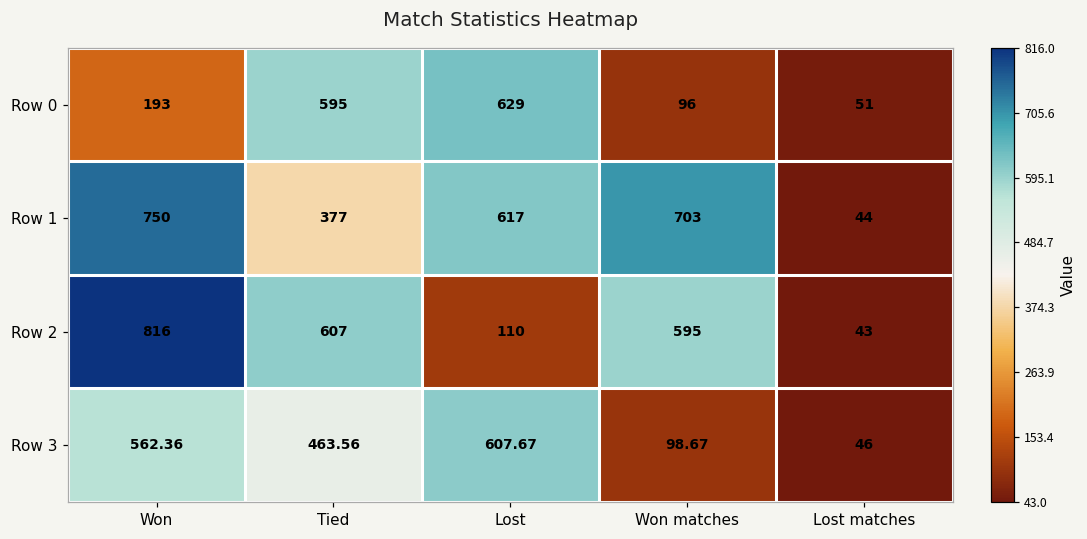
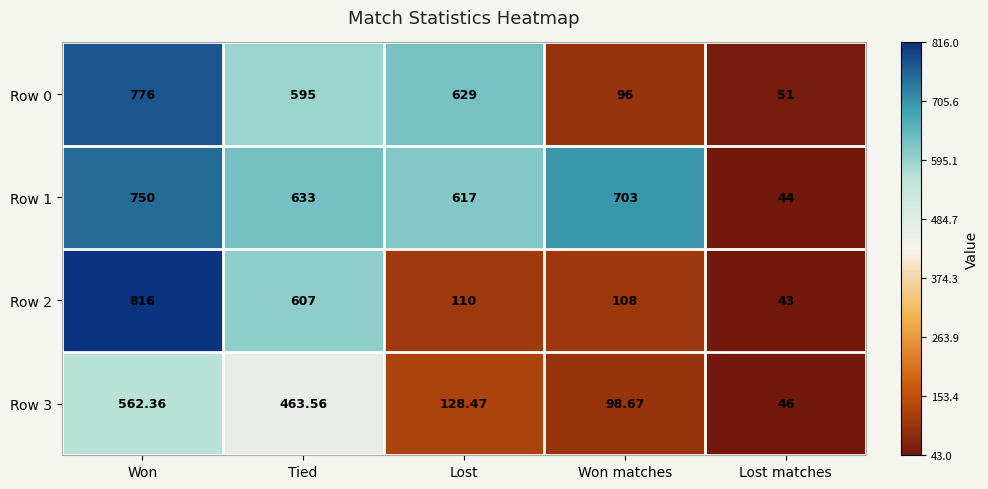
Row 0, Won: 193 -> 776
Row 1, Tied: 377 -> 633
Row 2, Won matches: 595 -> 108
Row 3, Lost: 607.67 -> 128.47
